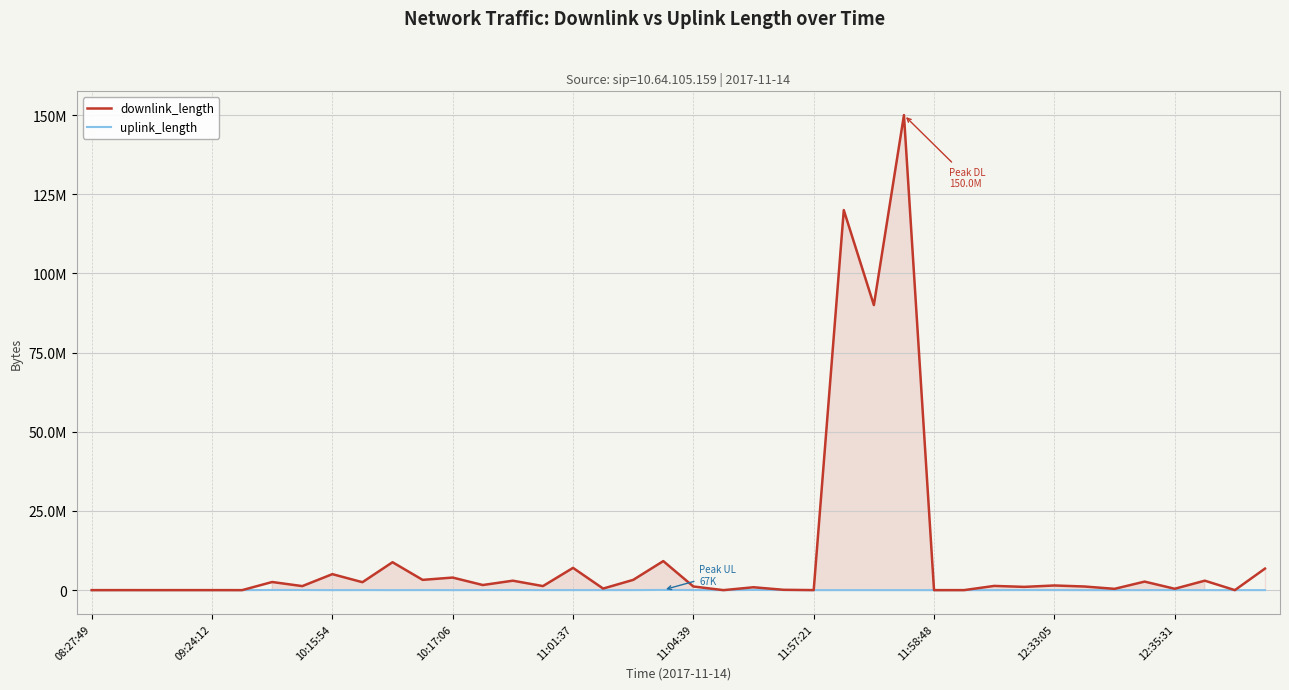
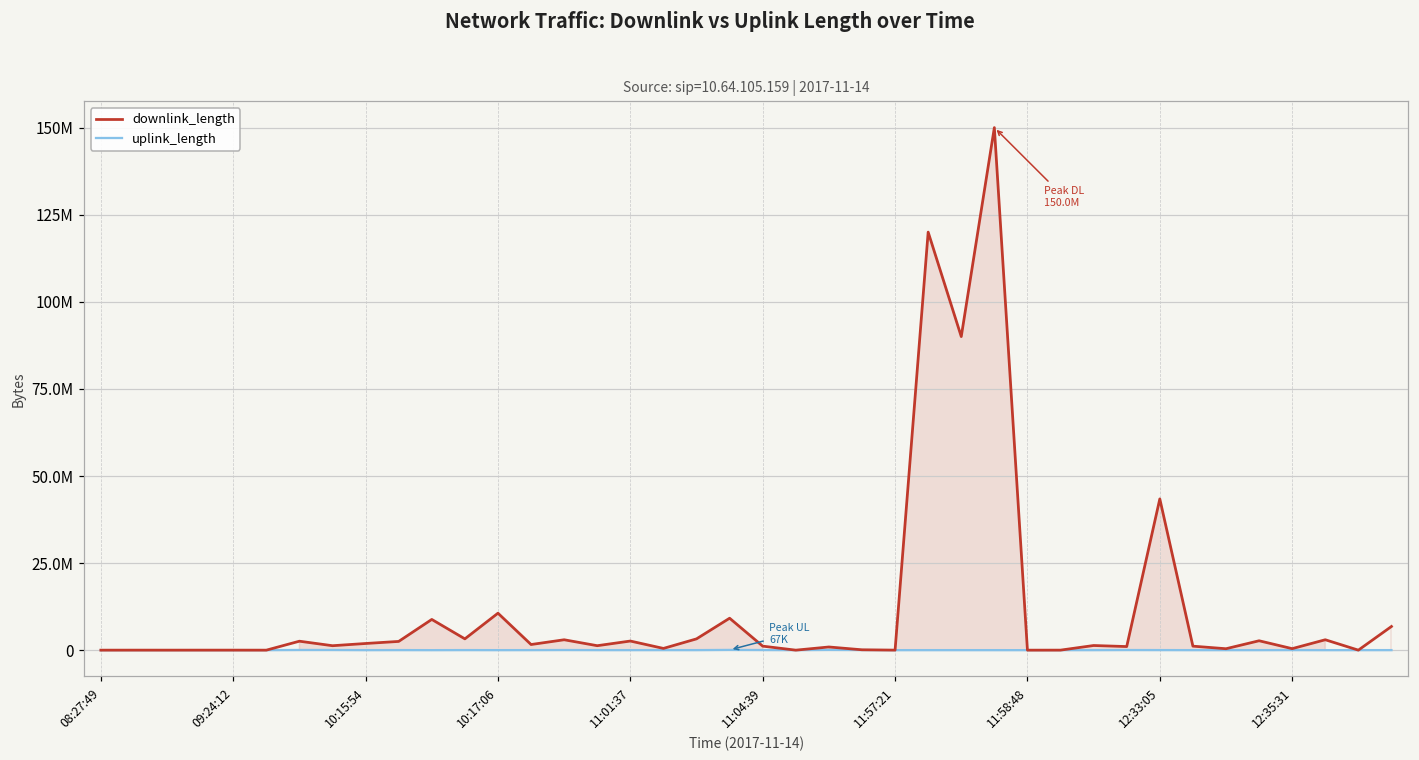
downlink_length, 10:15:54: 5000000 -> 2000000
downlink_length, 10:17:06: 4000000 -> 11000000
downlink_length, 11:01:37: 7000000 -> 3000000
downlink_length, 12:33:05: 1000000 -> 43000000
